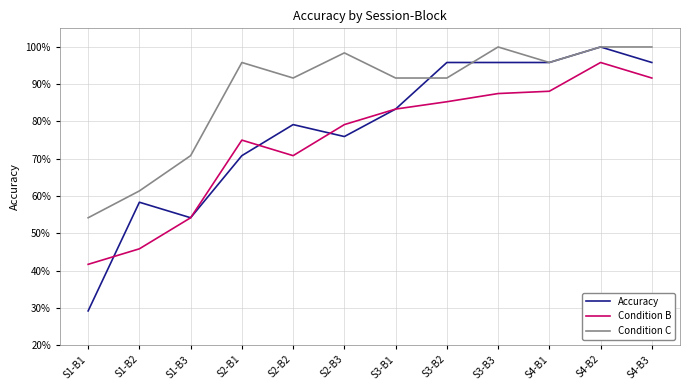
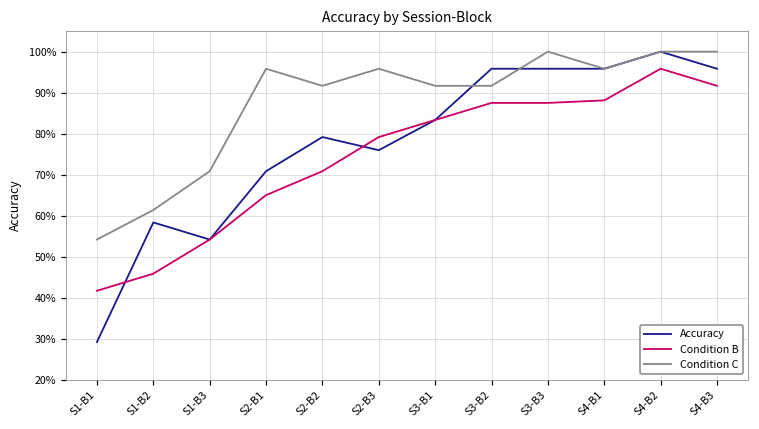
Condition B, S2-B1: 75% -> 65%
Condition C, S2-B3: 98% -> 96%
Condition B, S3-B2: 85% -> 88%
